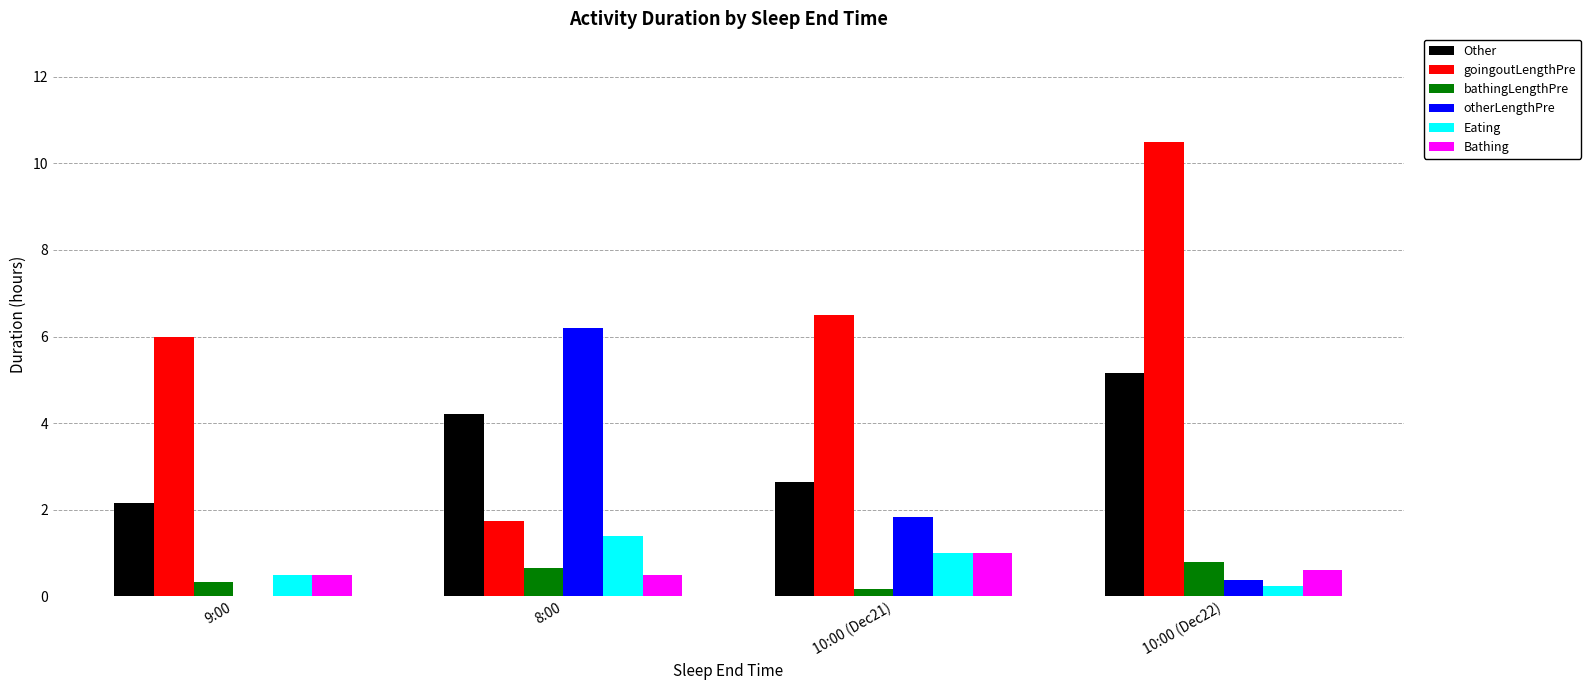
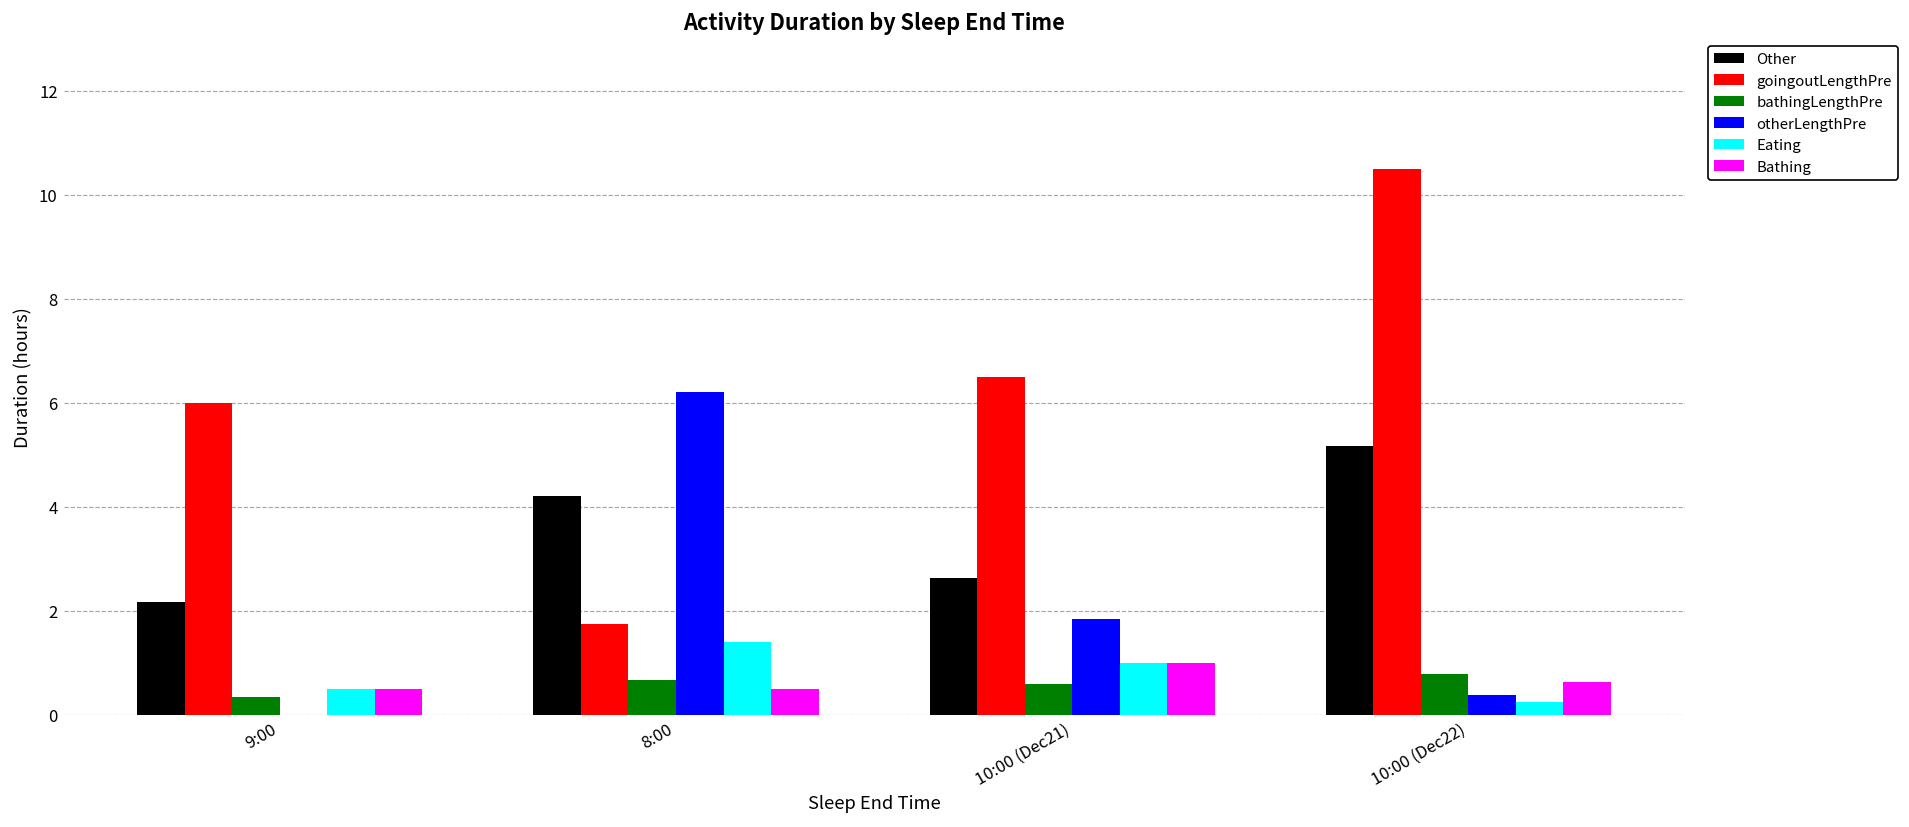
bathingLengthPre, 10:00 (Dec21): 0.2 -> 0.6
